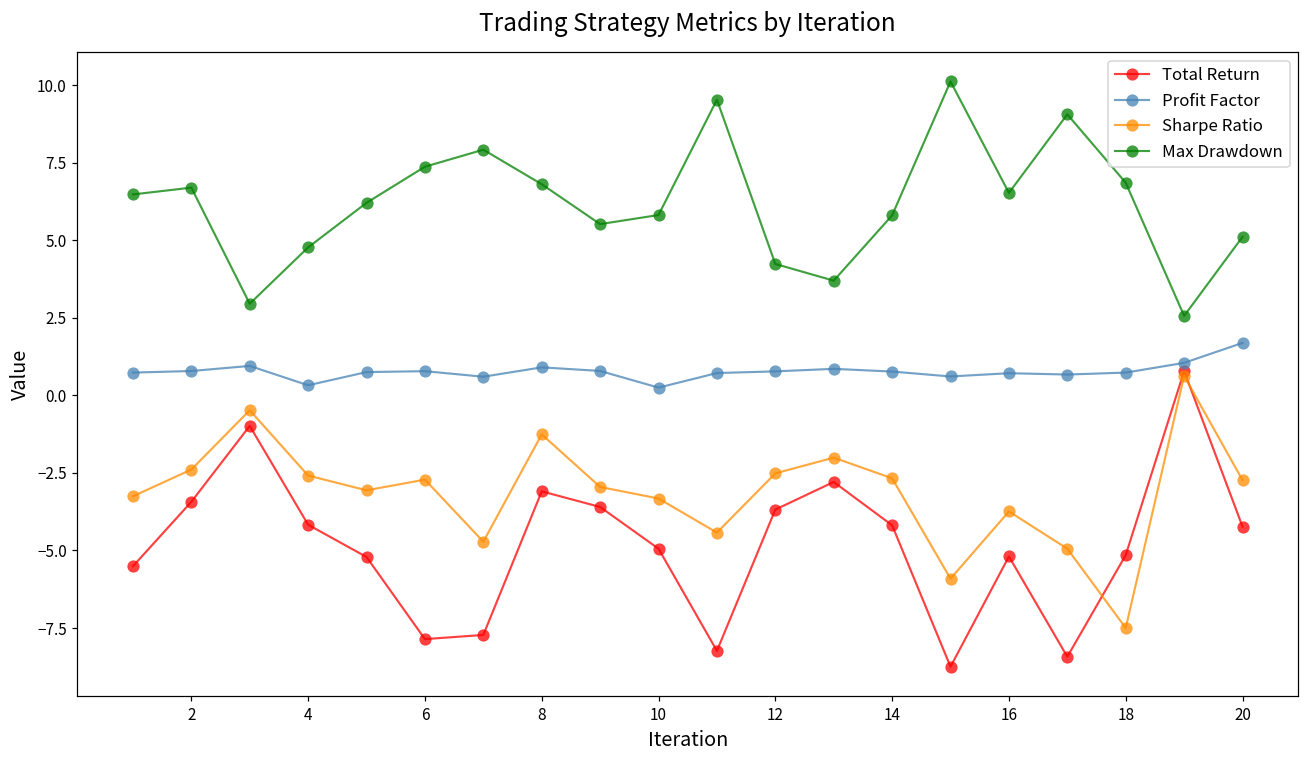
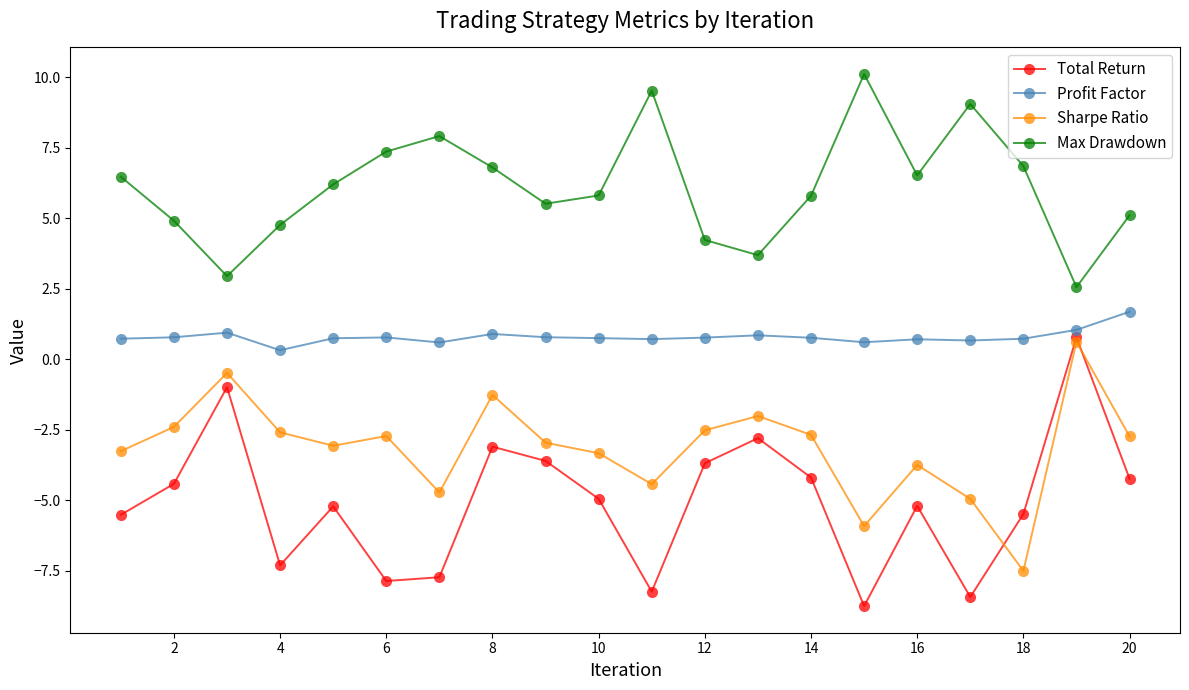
Total Return, 2: -3.4 -> -4.4
Max Drawdown, 2: 6.7 -> 4.9
Total Return, 4: -4.2 -> -7.3
Profit Factor, 10: 0.3 -> 0.8
Total Return, 18: -5.1 -> -5.5
